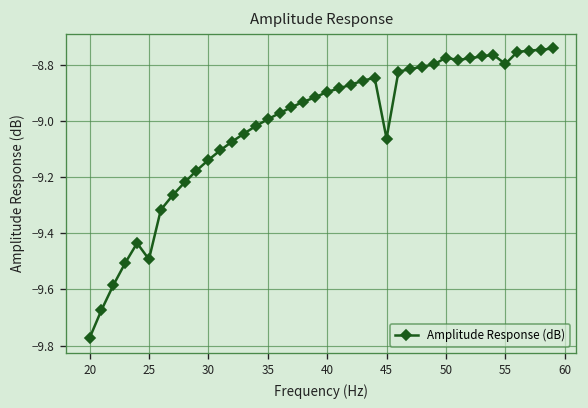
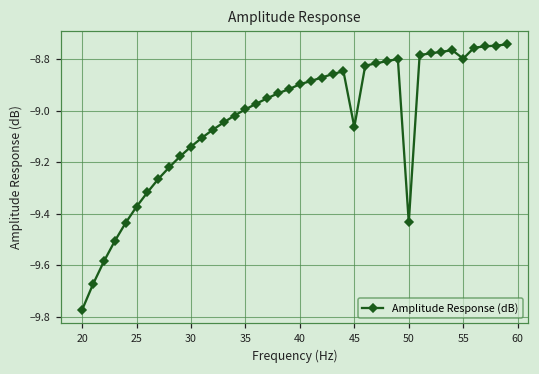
25: -9.49 -> -9.37
50: -8.77 -> -9.43
